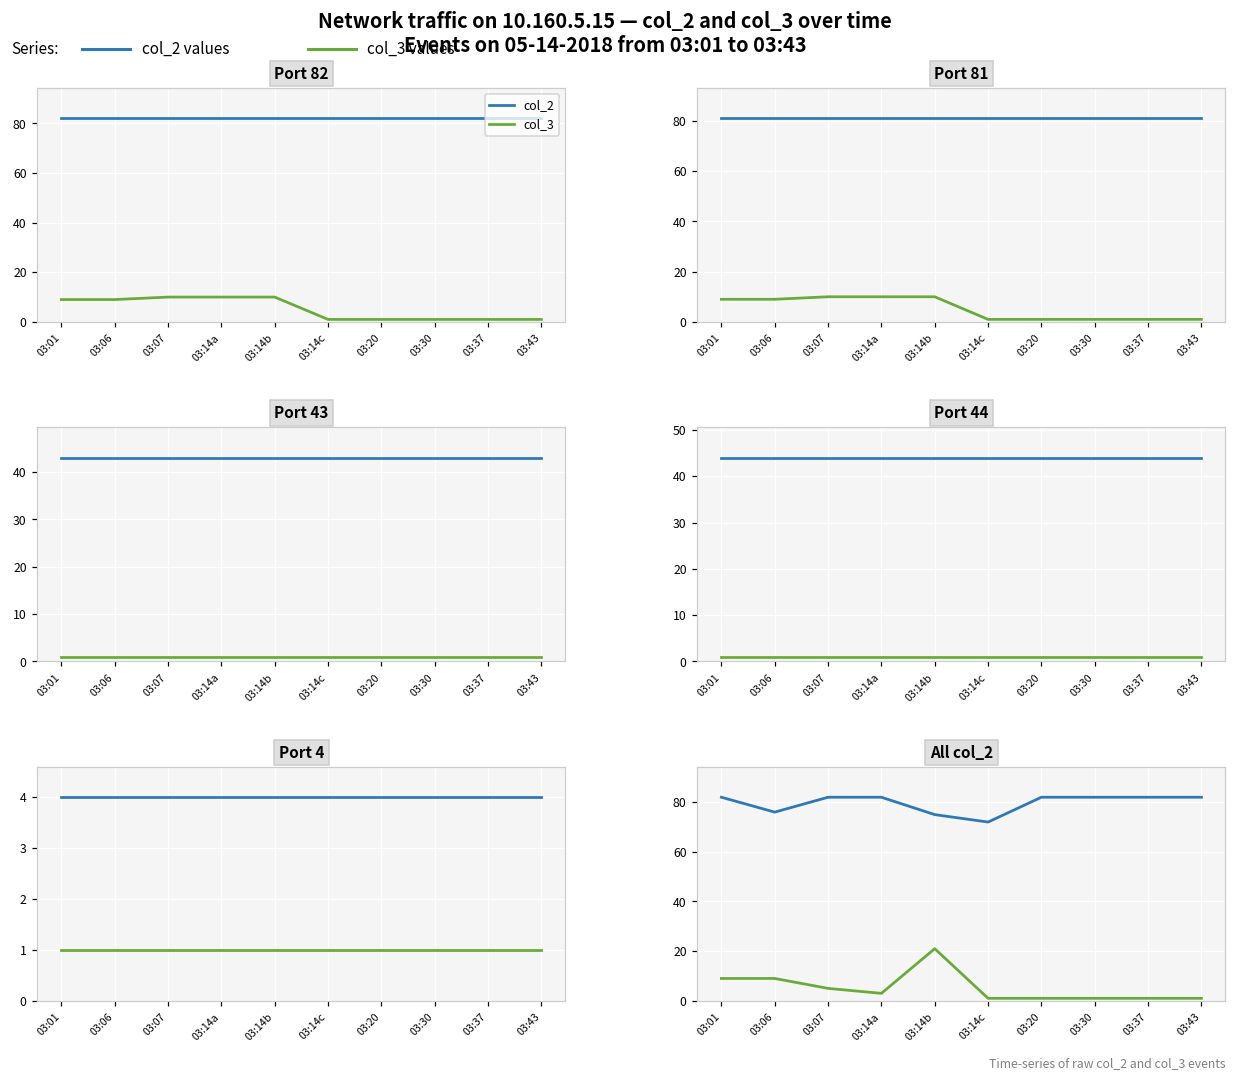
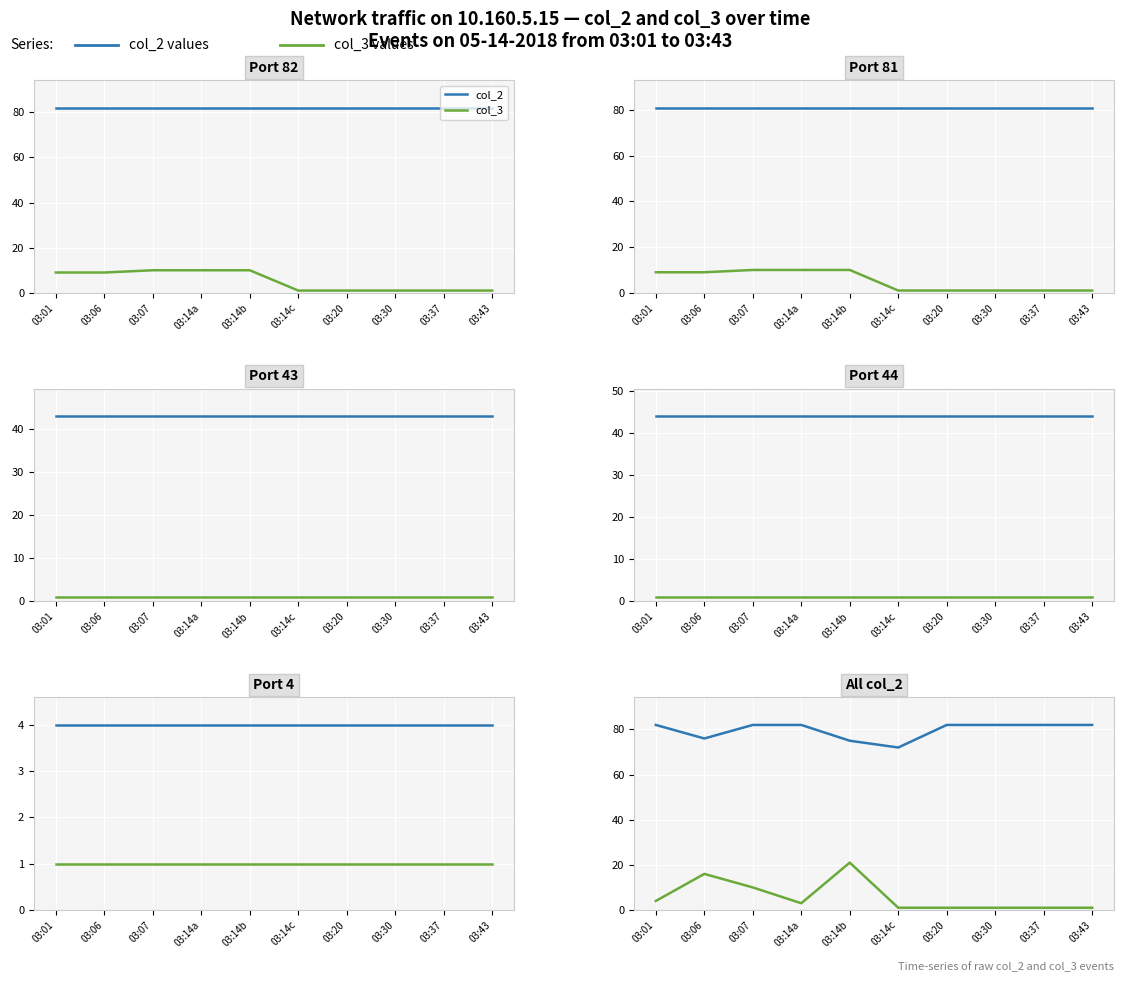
All col_2, col_3, 03:01: 9 -> 4
All col_2, col_3, 03:06: 9 -> 16
All col_2, col_3, 03:07: 5 -> 10
